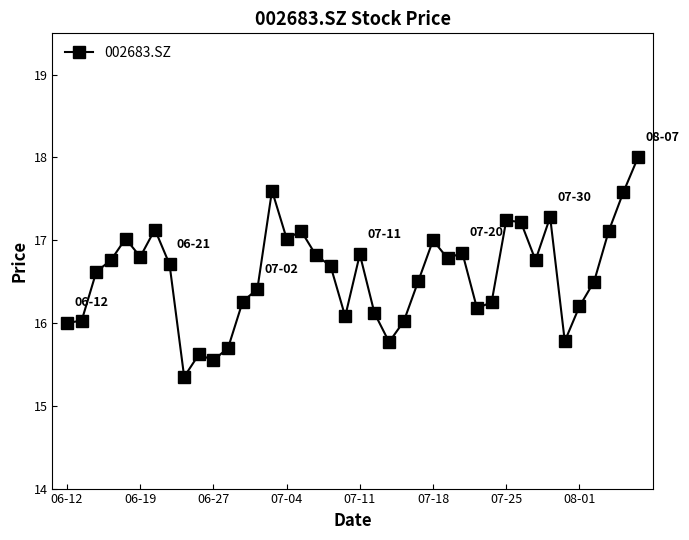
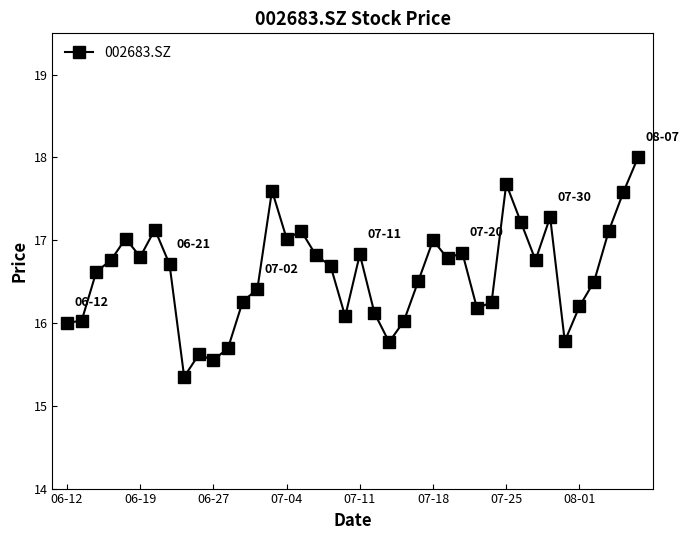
07-25: 17.2 -> 17.7
